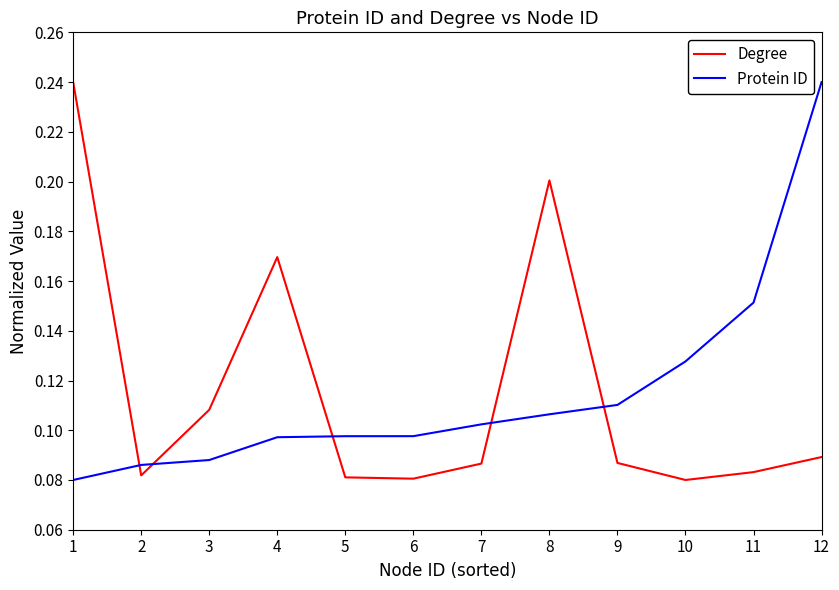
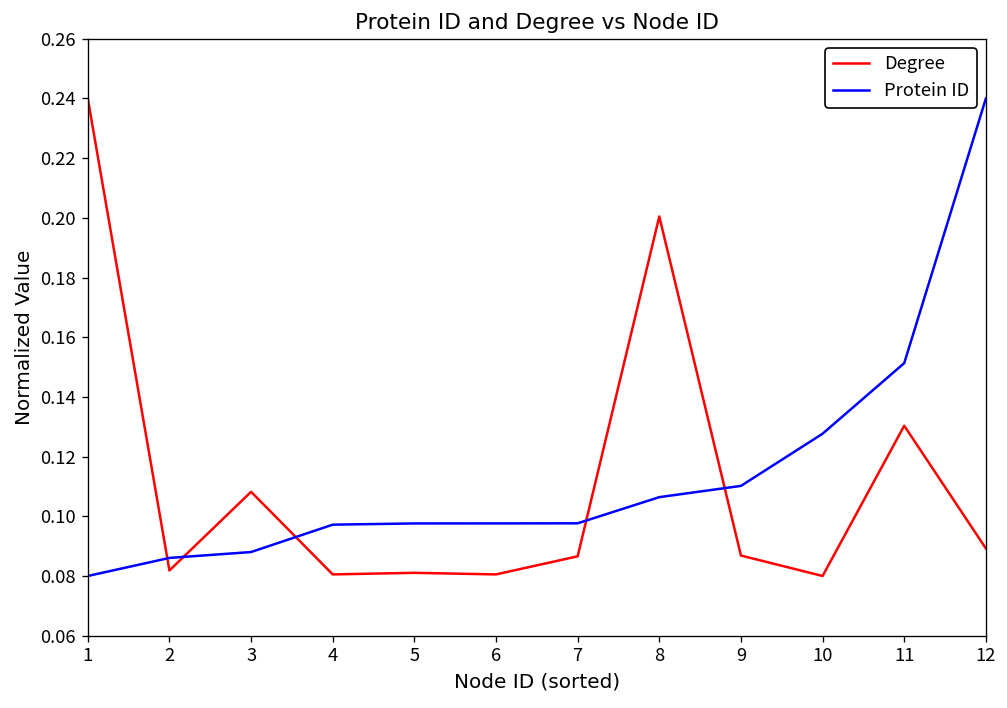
Degree, 4: 0.170 -> 0.081
Protein ID, 7: 0.102 -> 0.098
Degree, 11: 0.083 -> 0.130
